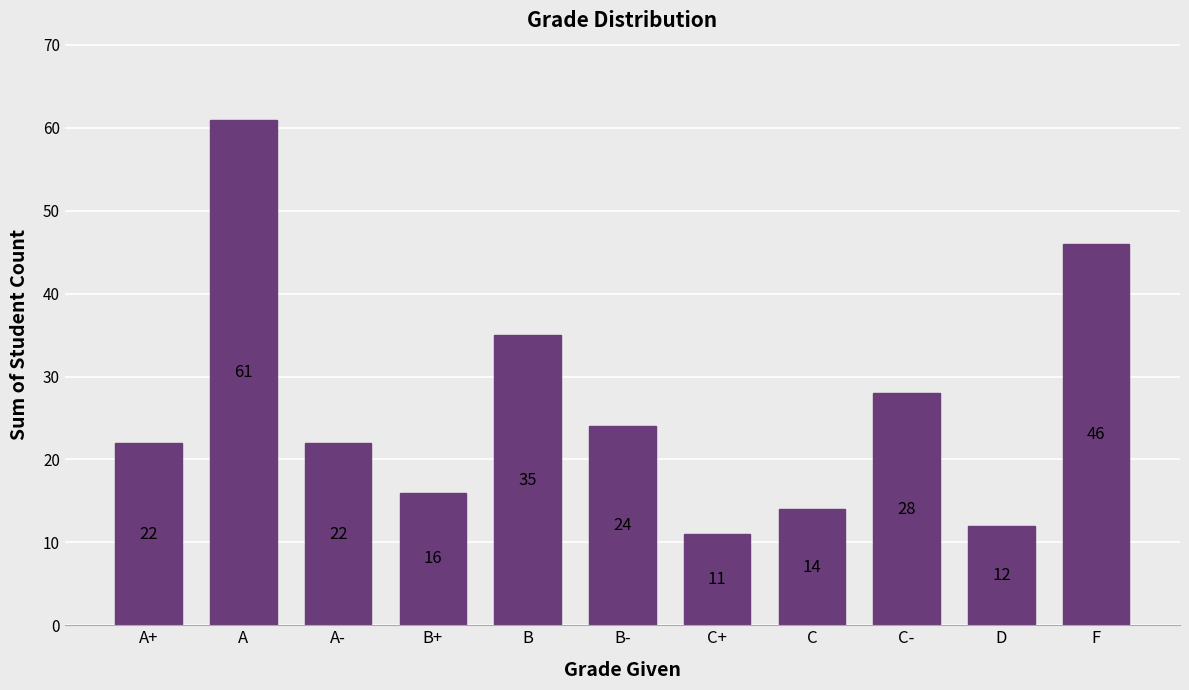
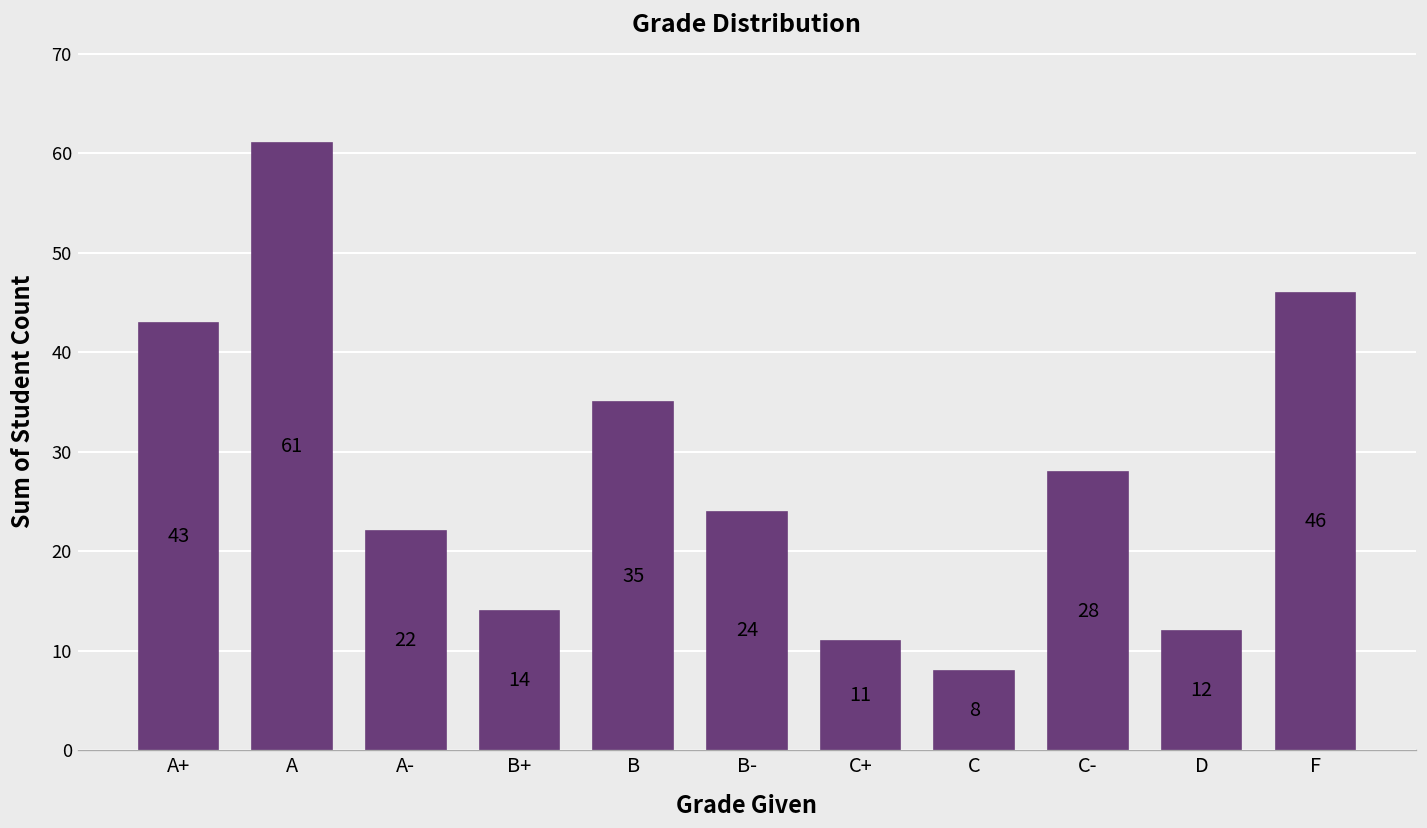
A+: 22 -> 43
B+: 16 -> 14
C: 14 -> 8
